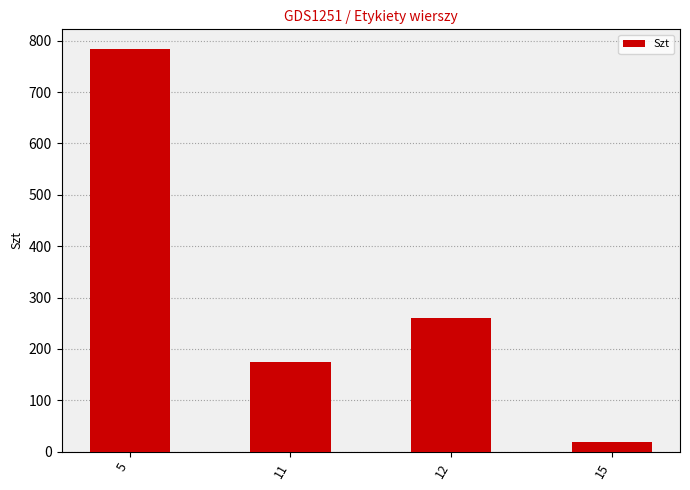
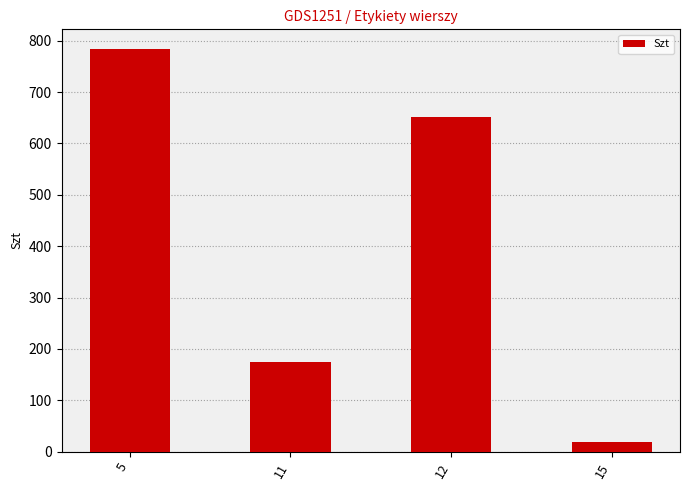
12: 260 -> 650
